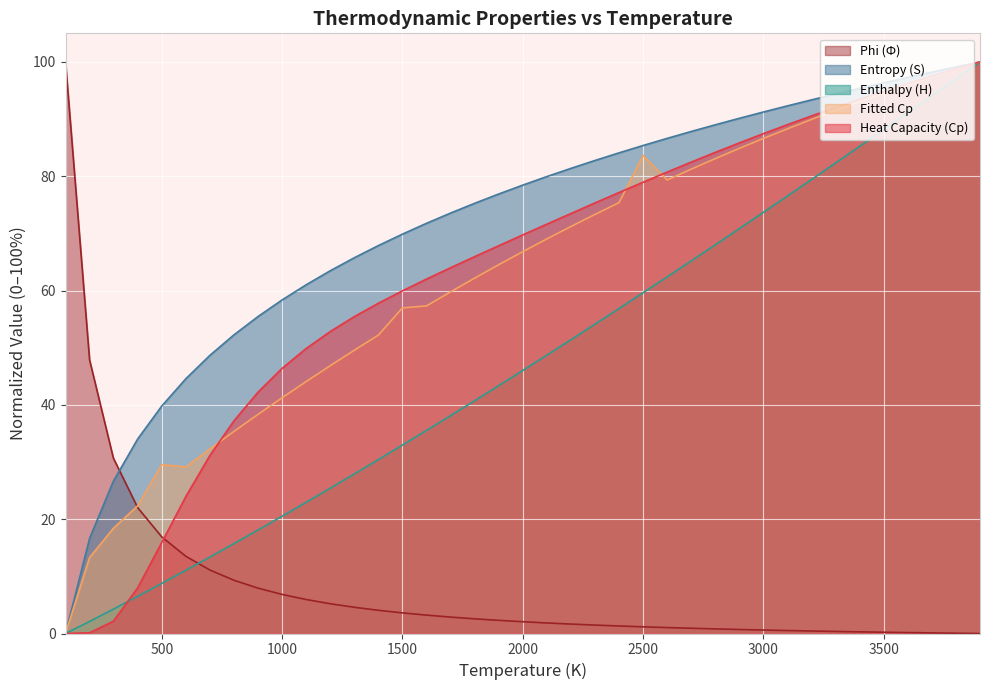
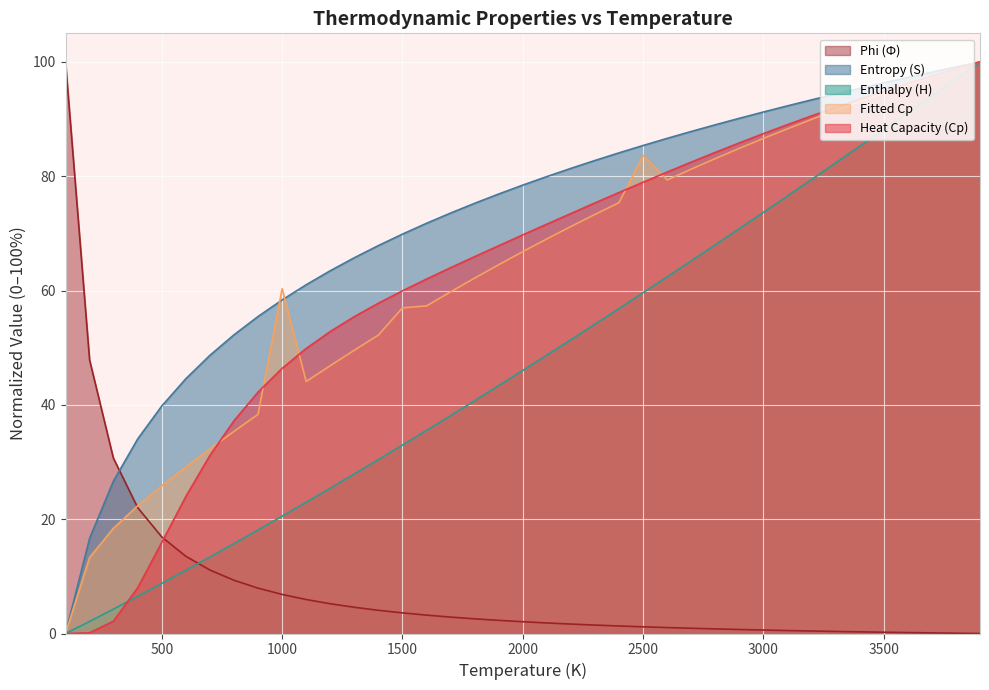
Fitted Cp, 500: 30 -> 26
Fitted Cp, 1000: 41 -> 60
